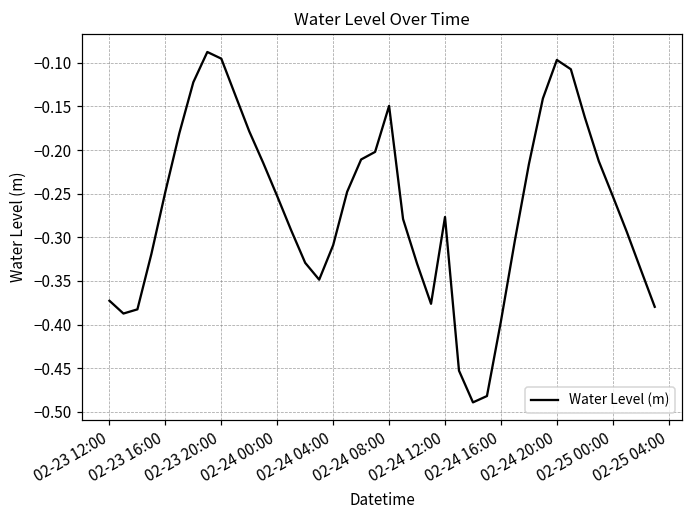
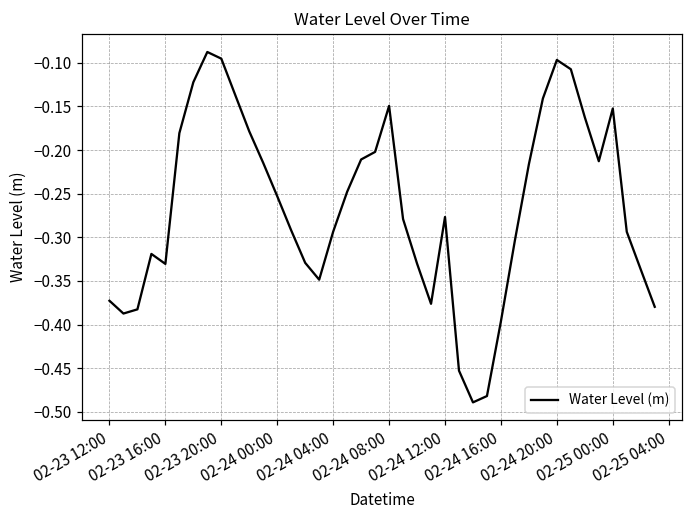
02-23 16:00: -0.25 -> -0.33
02-24 04:00: -0.31 -> -0.29
02-25 00:00: -0.25 -> -0.15
